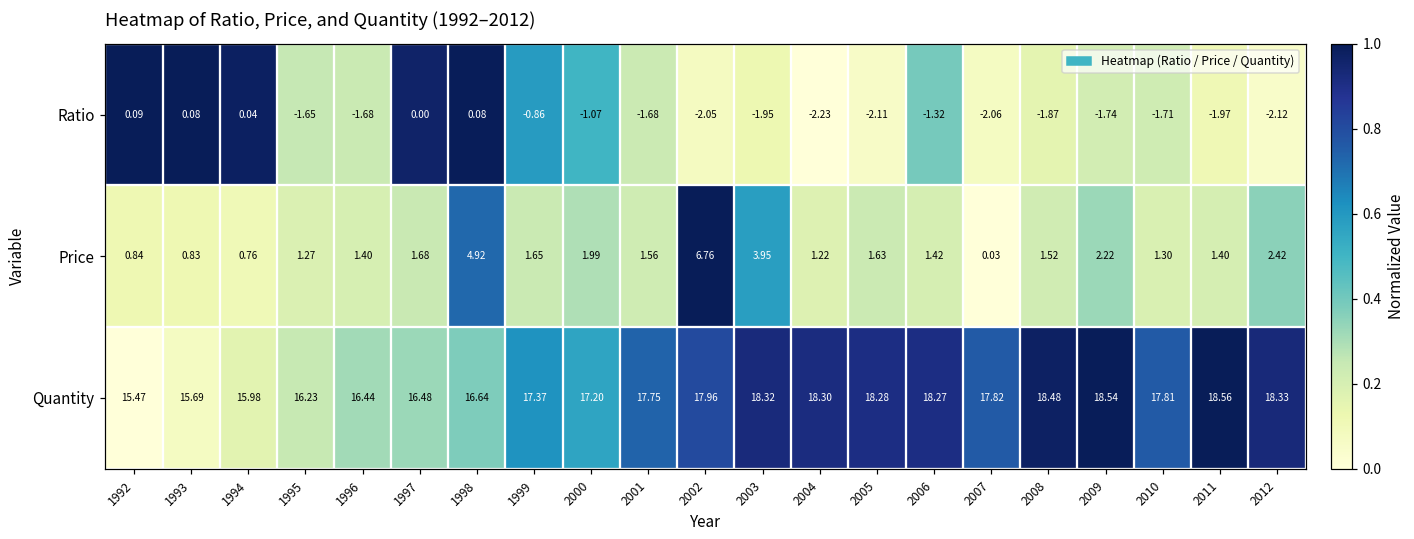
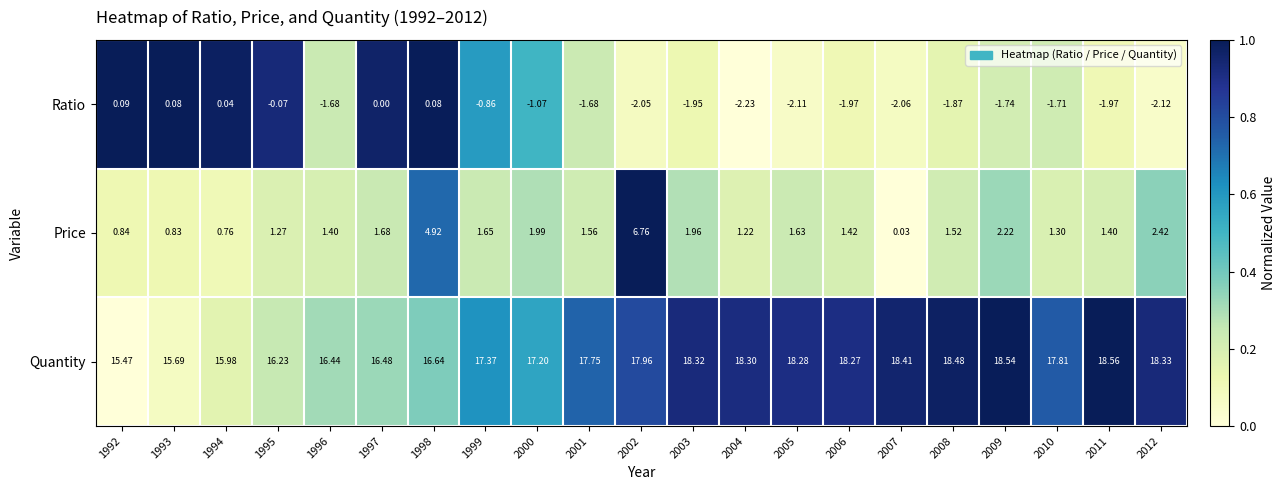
Ratio, 1995: -1.65 -> -0.07
Ratio, 2006: -1.32 -> -1.97
Price, 2003: 3.95 -> 1.96
Quantity, 2007: 17.82 -> 18.41
